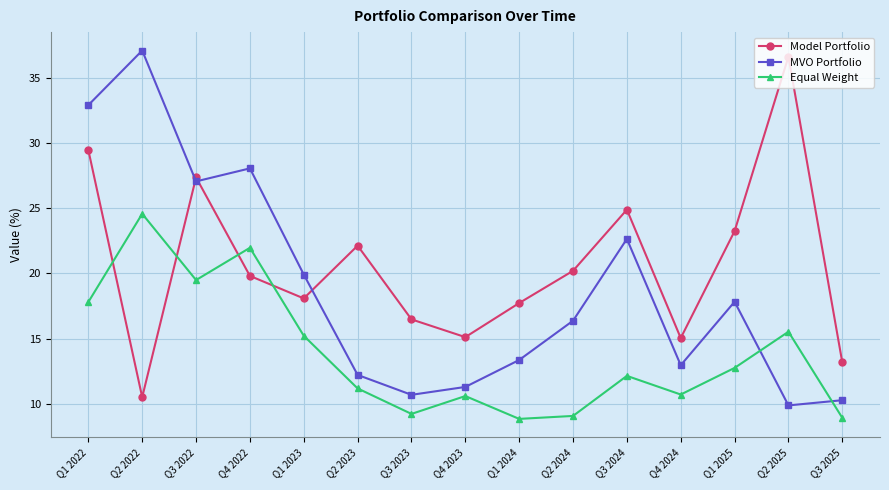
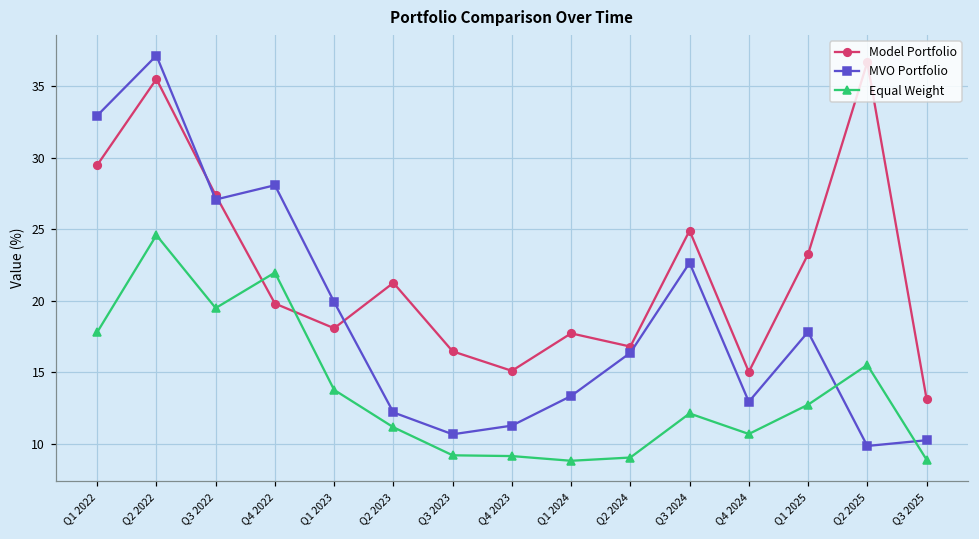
Model Portfolio, Q2 2022: 10.5 -> 35.5
Equal Weight, Q1 2023: 15.2 -> 13.8
Model Portfolio, Q2 2023: 22.1 -> 21.3
Equal Weight, Q4 2023: 10.6 -> 9.2
Model Portfolio, Q2 2024: 20.2 -> 16.8
